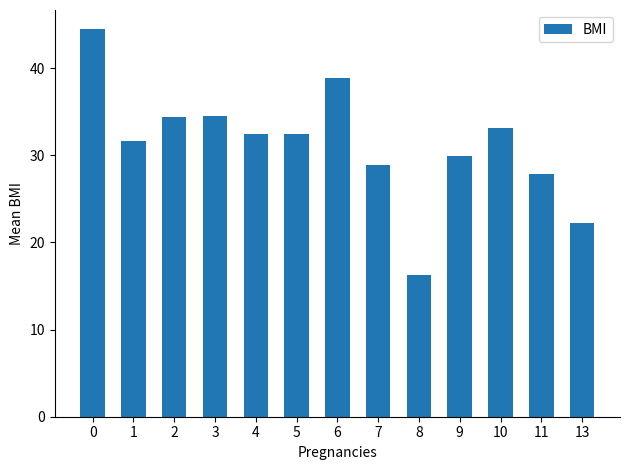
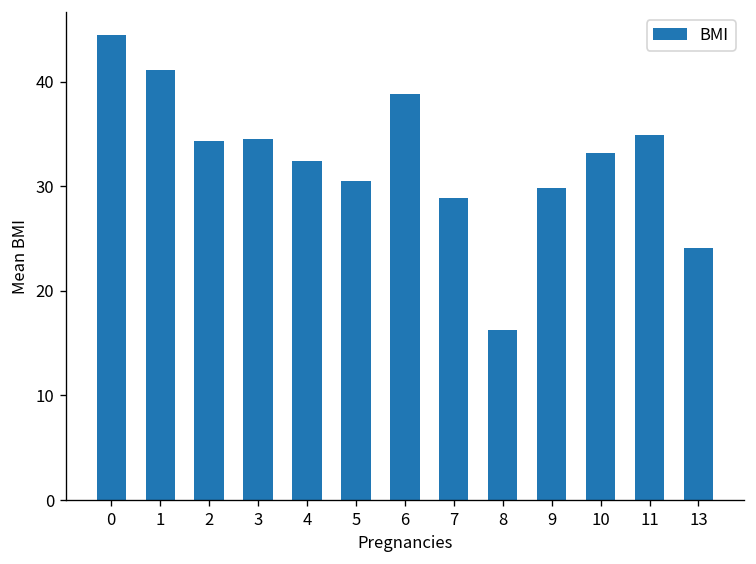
1: 32 -> 41
5: 32 -> 31
11: 28 -> 35
13: 22 -> 24
